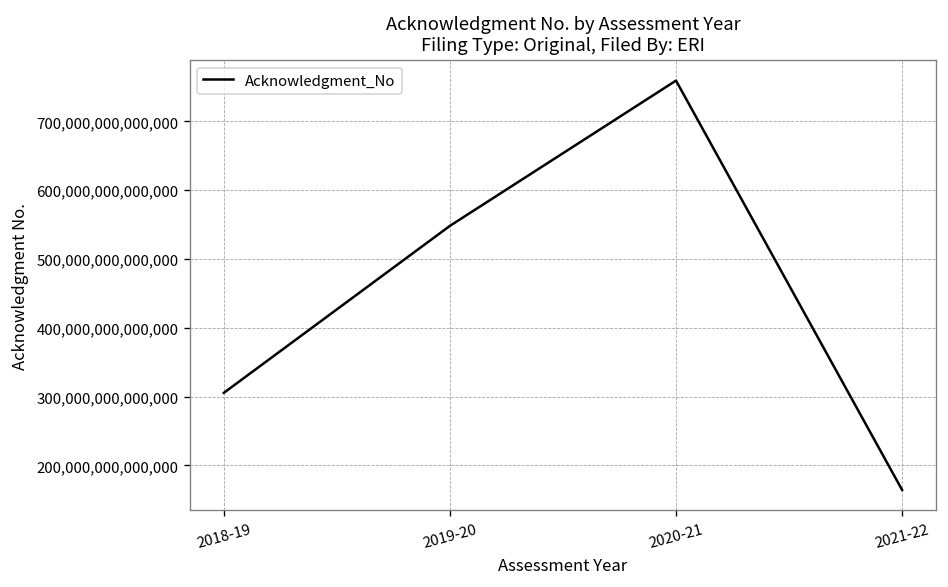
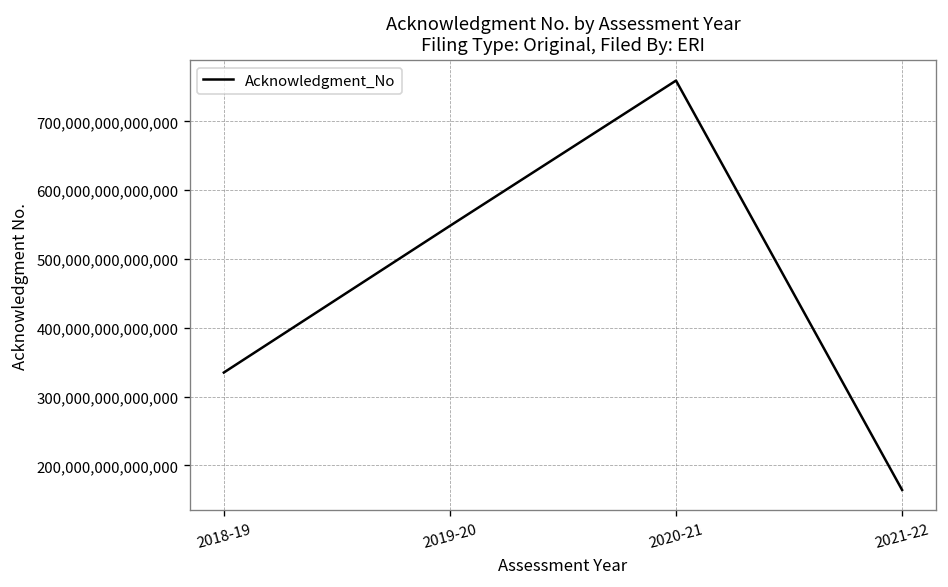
2018-19: 310,000,000,000,000 -> 330,000,000,000,000
